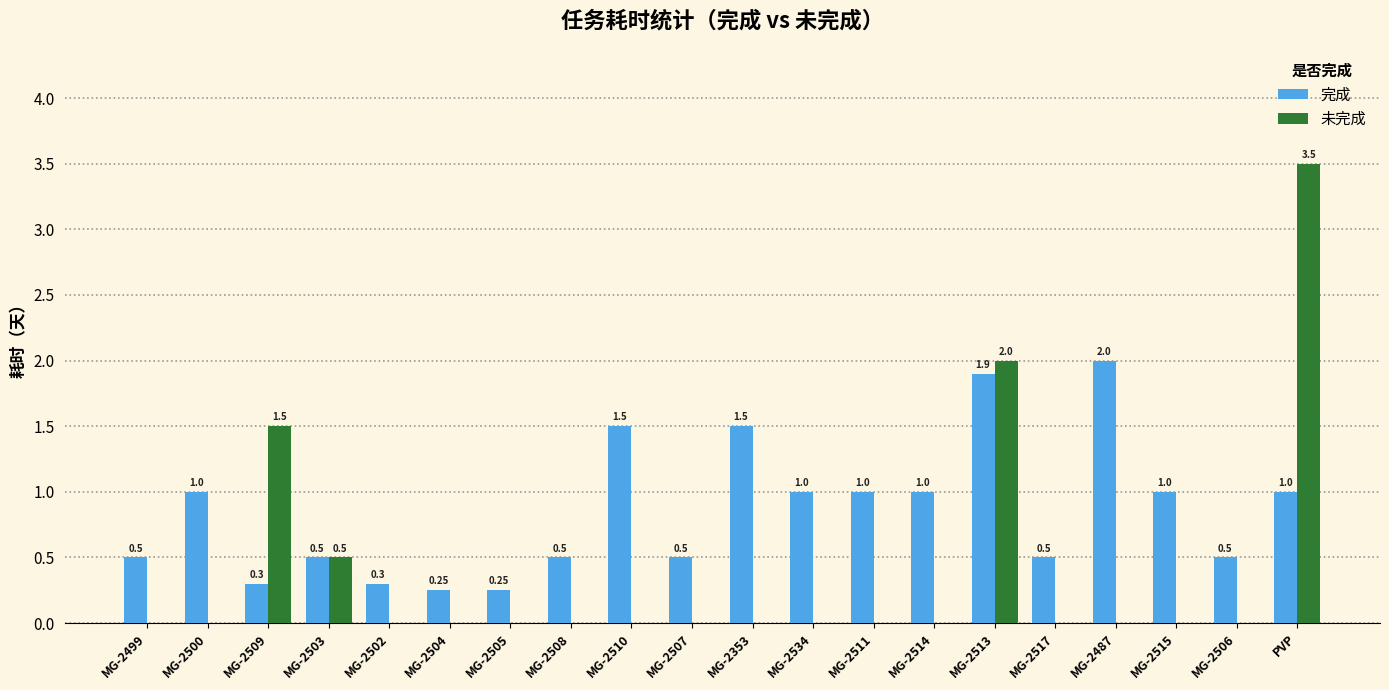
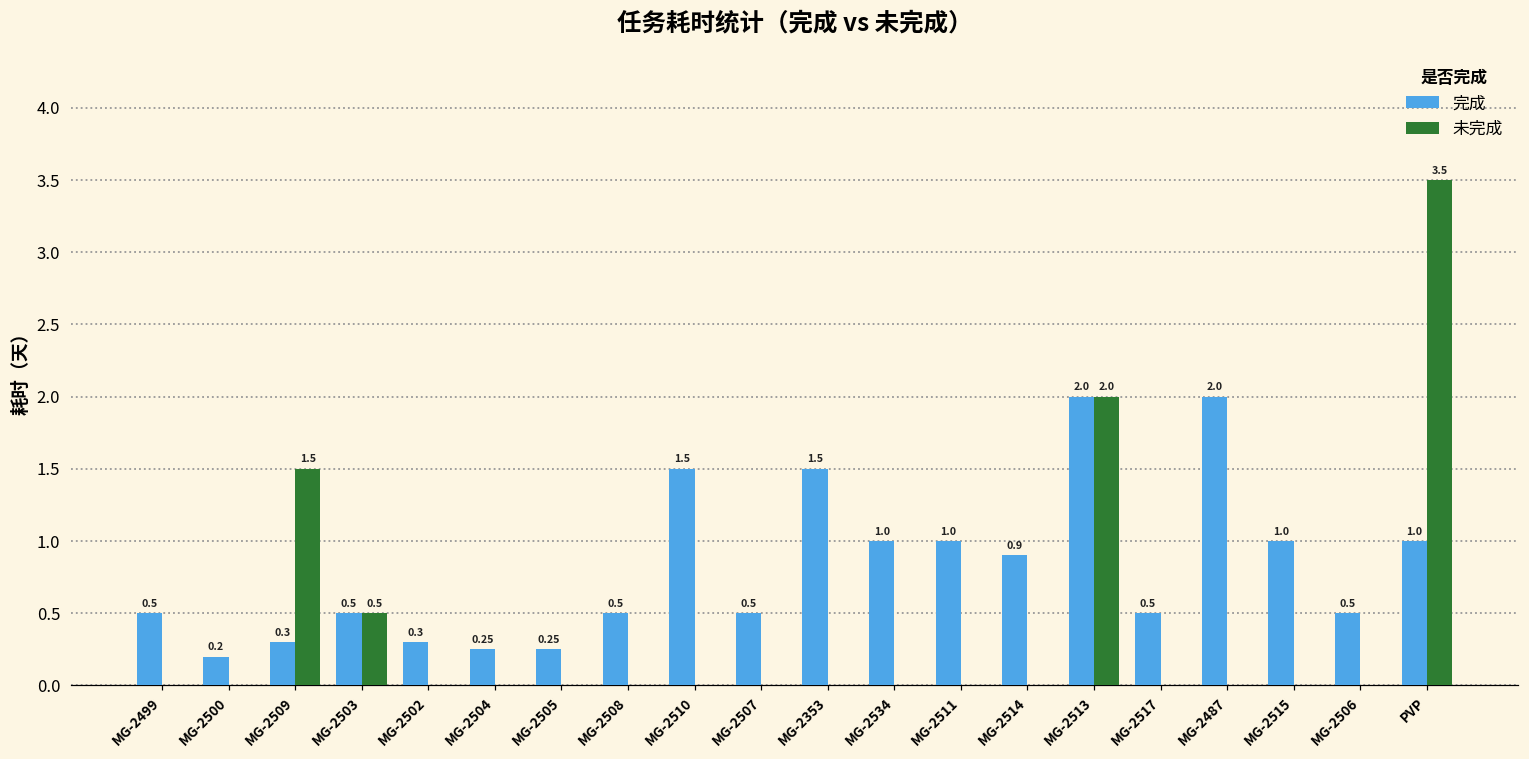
完成, MG-2500: 1.0 -> 0.2
完成, MG-2514: 1.0 -> 0.9
完成, MG-2513: 1.9 -> 2.0
